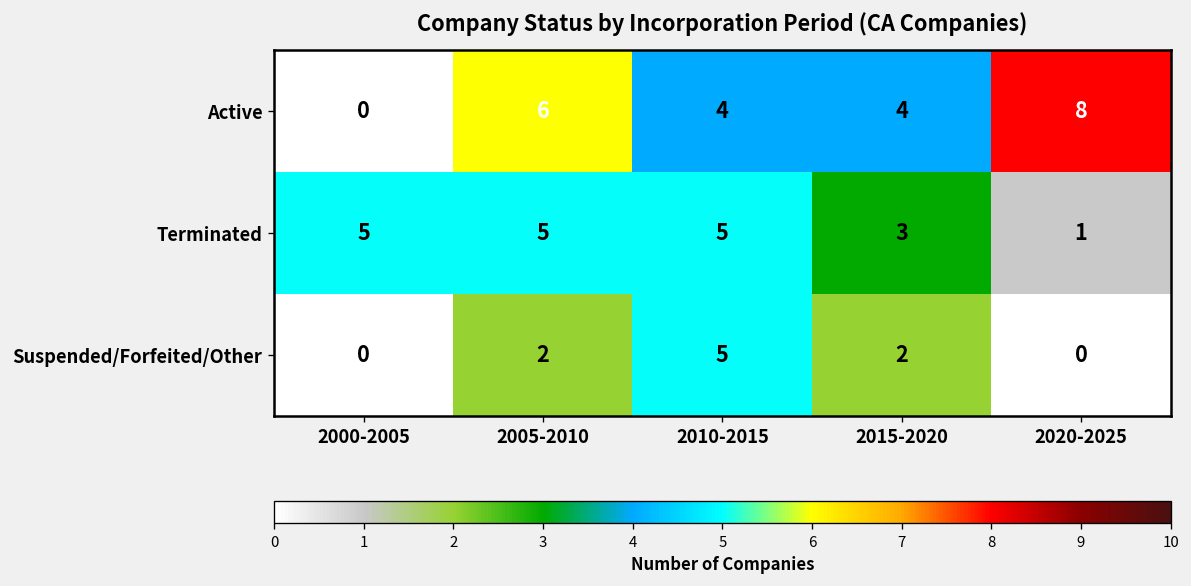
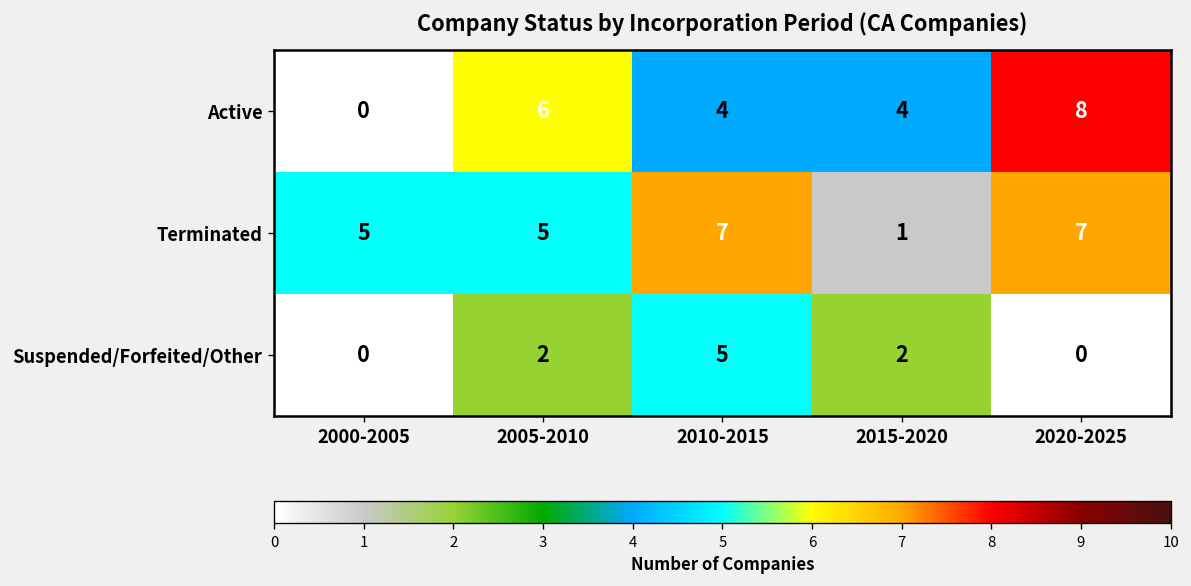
Terminated, 2010-2015: 5 -> 7
Terminated, 2015-2020: 3 -> 1
Terminated, 2020-2025: 1 -> 7
